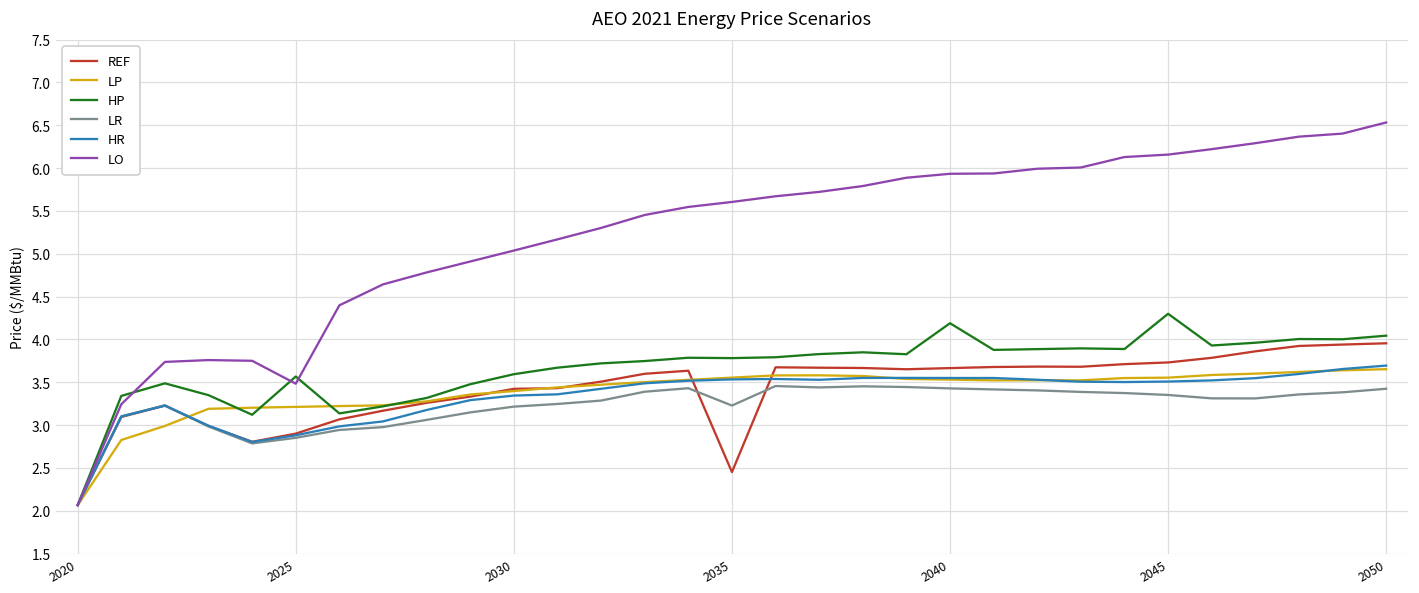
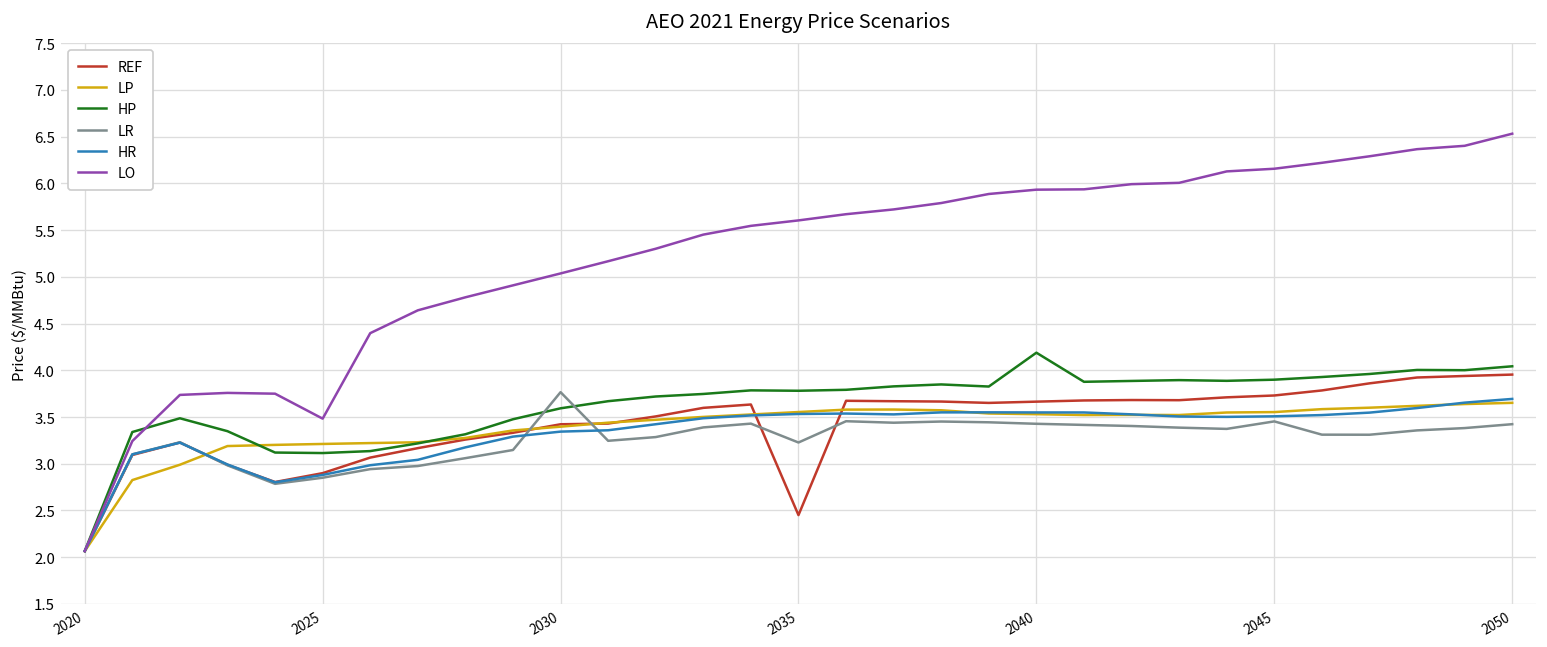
HP, 2025: 3.6 -> 3.1
LR, 2030: 3.2 -> 3.8
HP, 2045: 4.3 -> 3.9
LR, 2045: 3.4 -> 3.5
